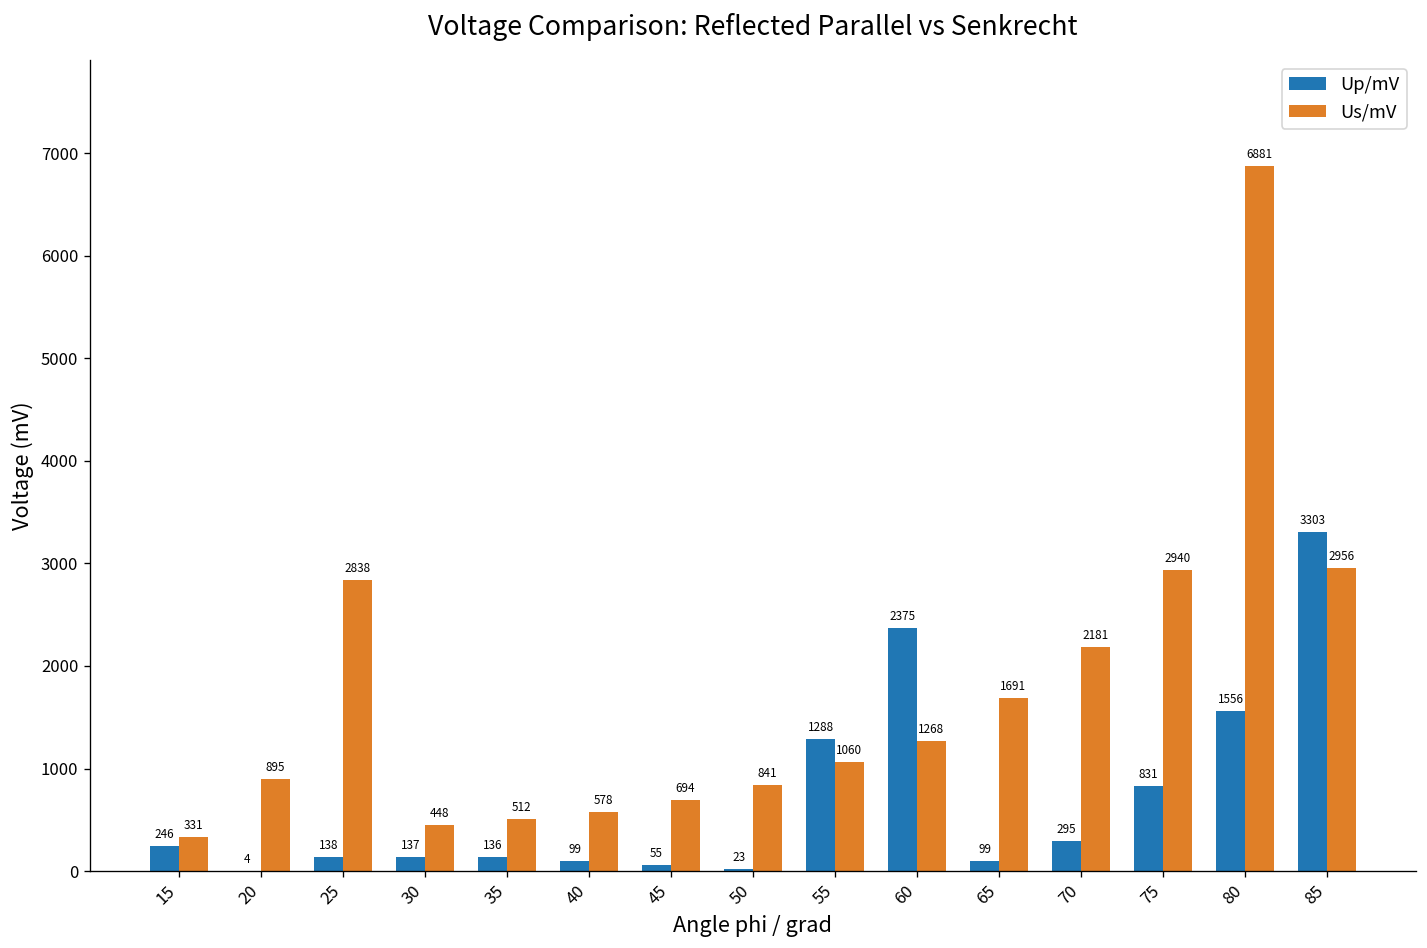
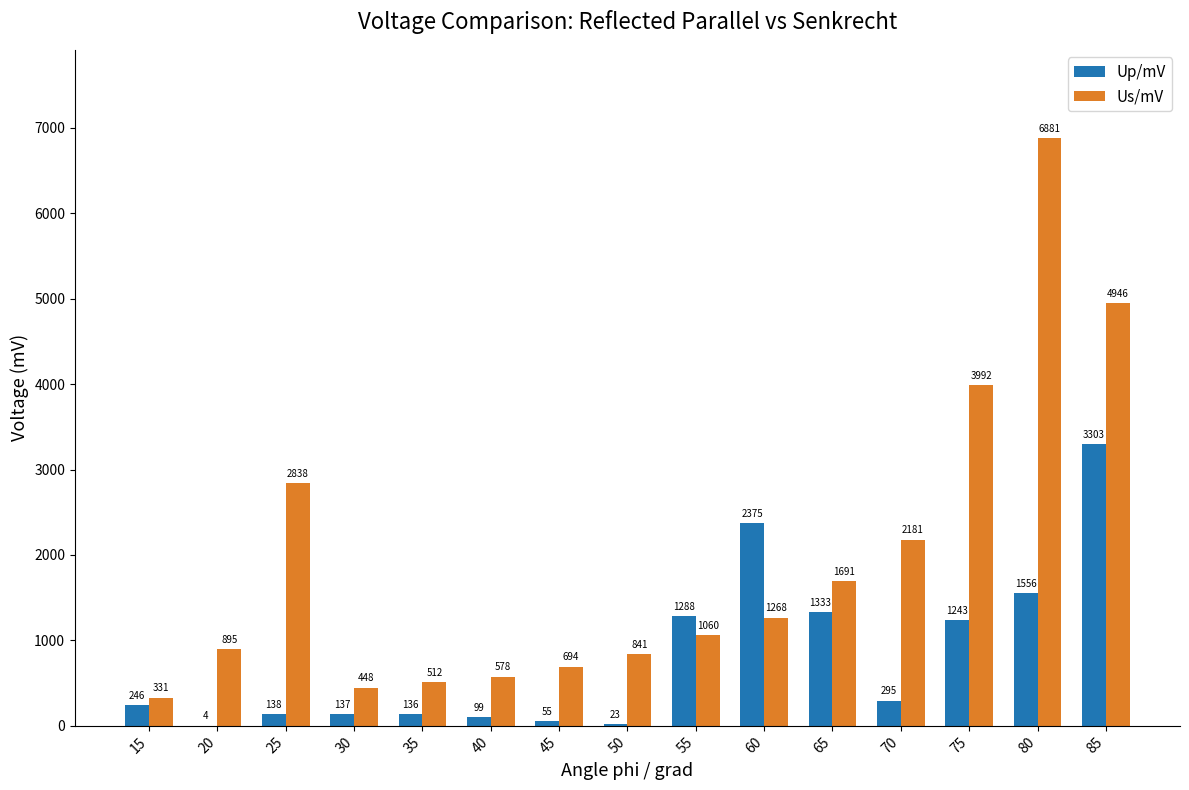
Up/mV, 65: 99 -> 1333
Up/mV, 75: 831 -> 1243
Us/mV, 75: 2940 -> 3992
Us/mV, 85: 2956 -> 4946
